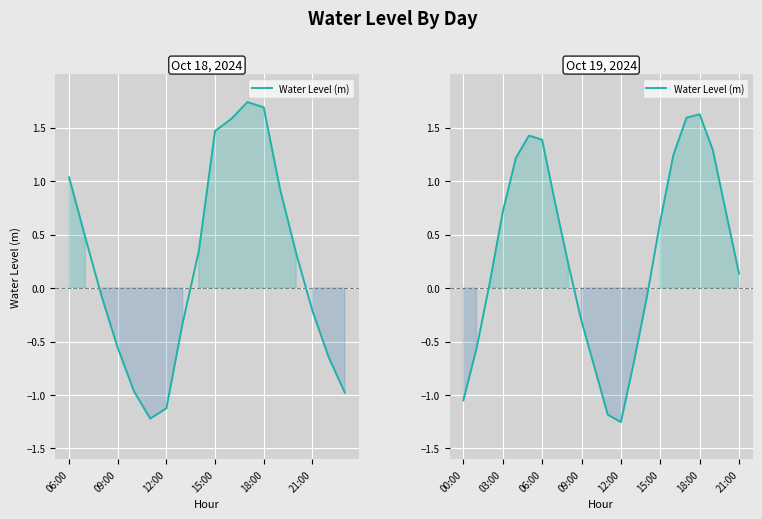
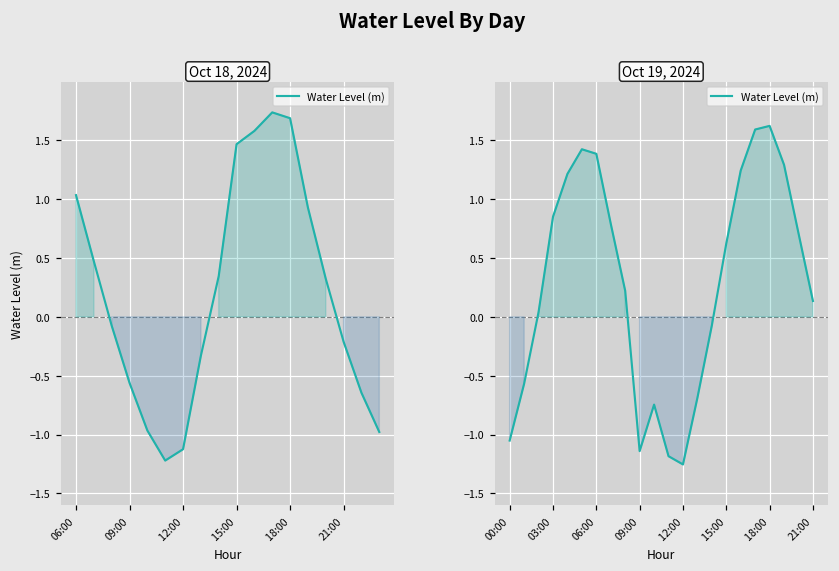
Oct 19, 2024, 03:00: 0.71 -> 0.85
Oct 19, 2024, 09:00: -0.31 -> -1.14
